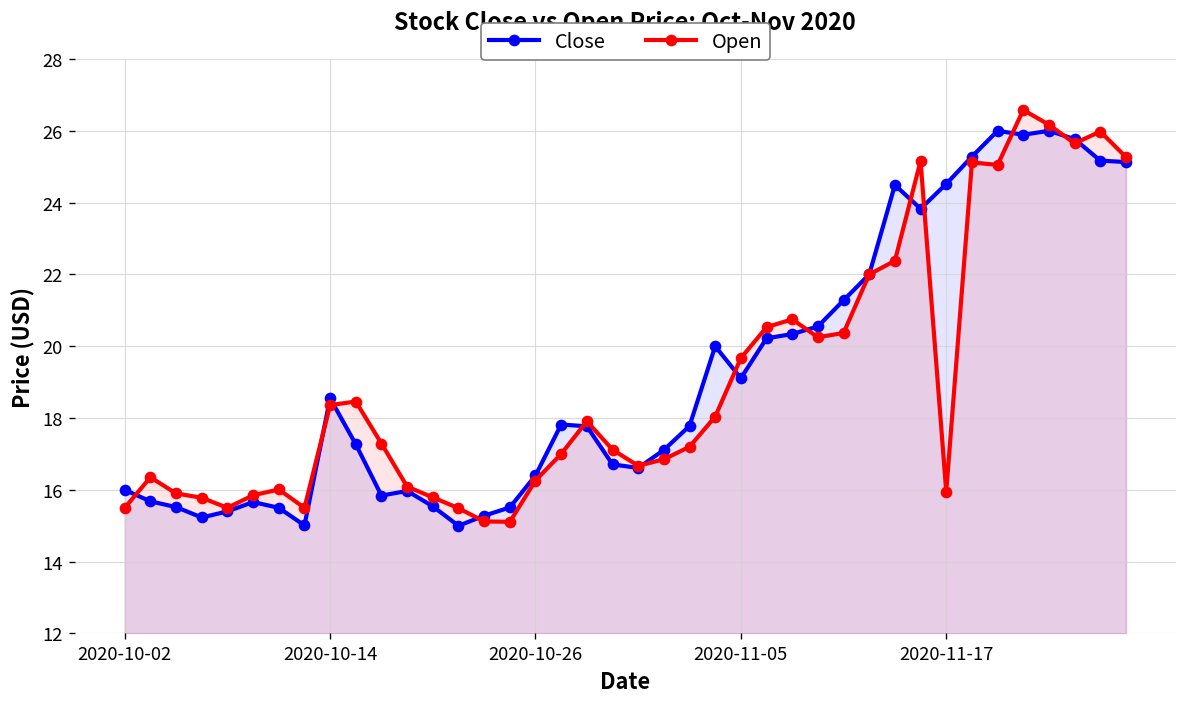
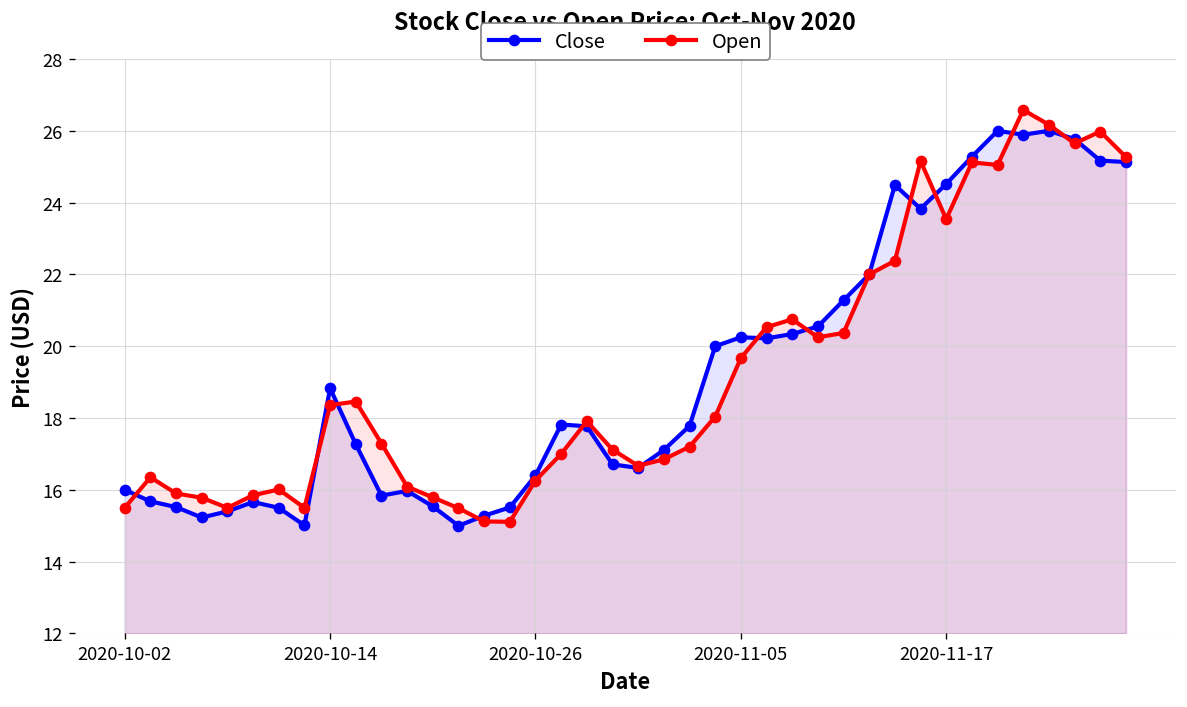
Close, 2020-10-14: 18.6 -> 18.8
Close, 2020-11-05: 19.1 -> 20.3
Open, 2020-11-17: 16.0 -> 23.5
